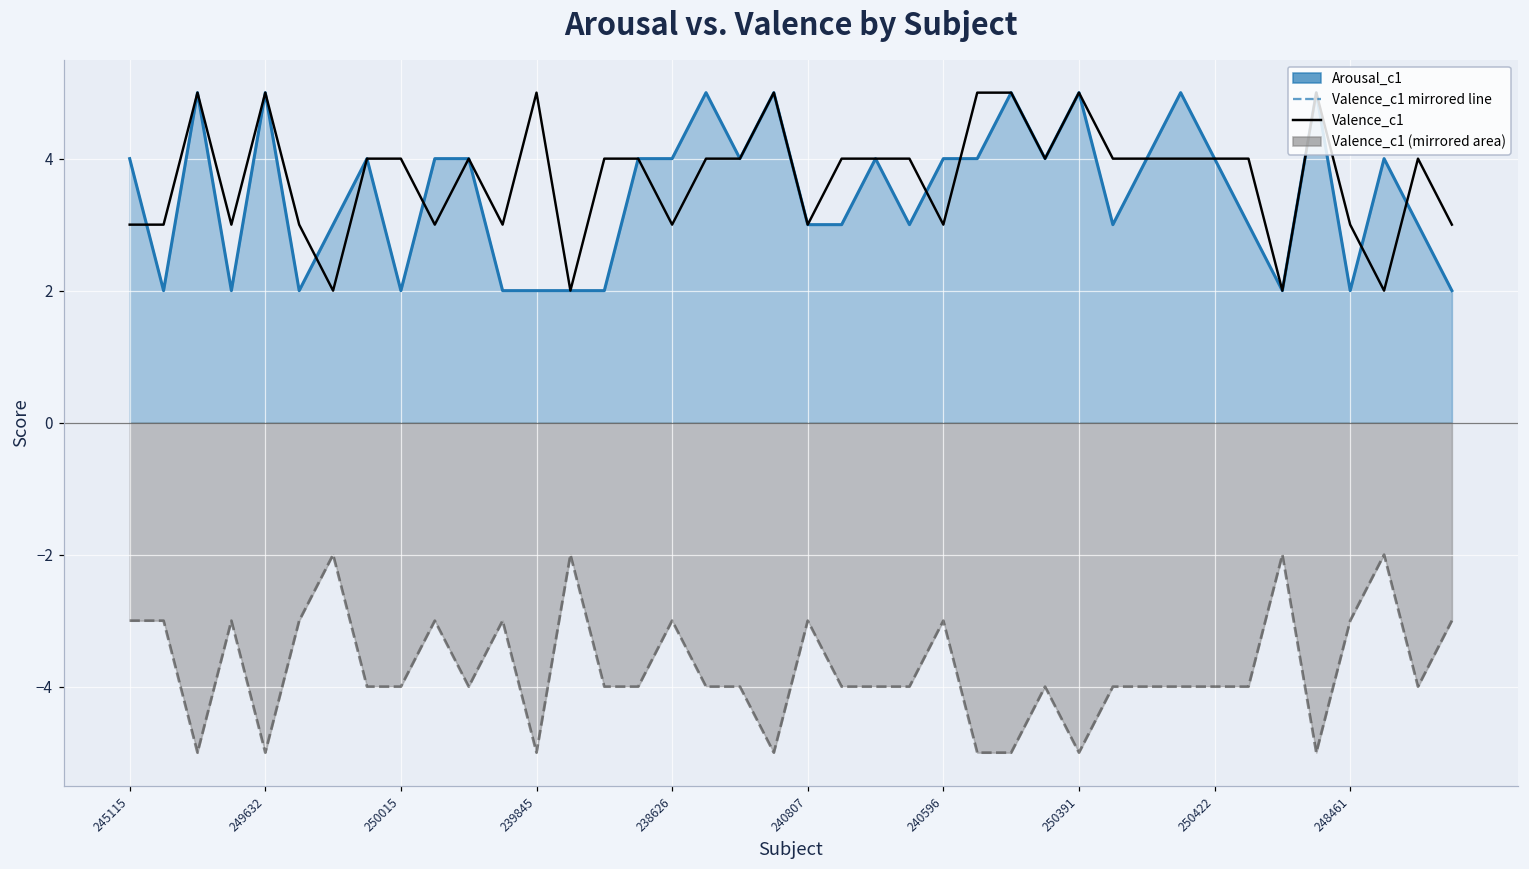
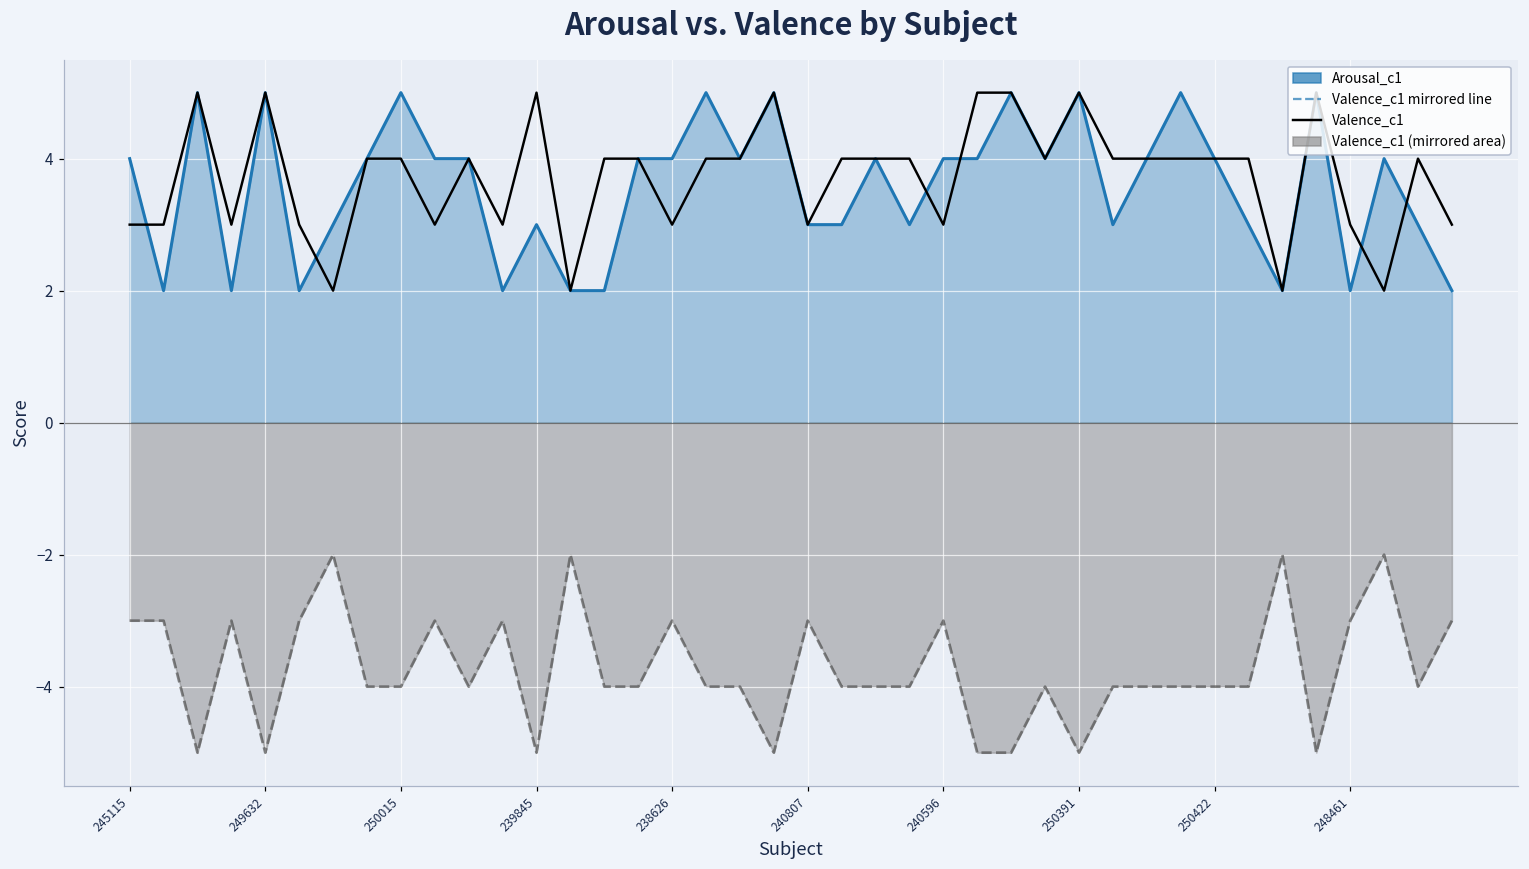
Arousal_c1, 250015: 2 -> 5
Arousal_c1, 239845: 2 -> 3
